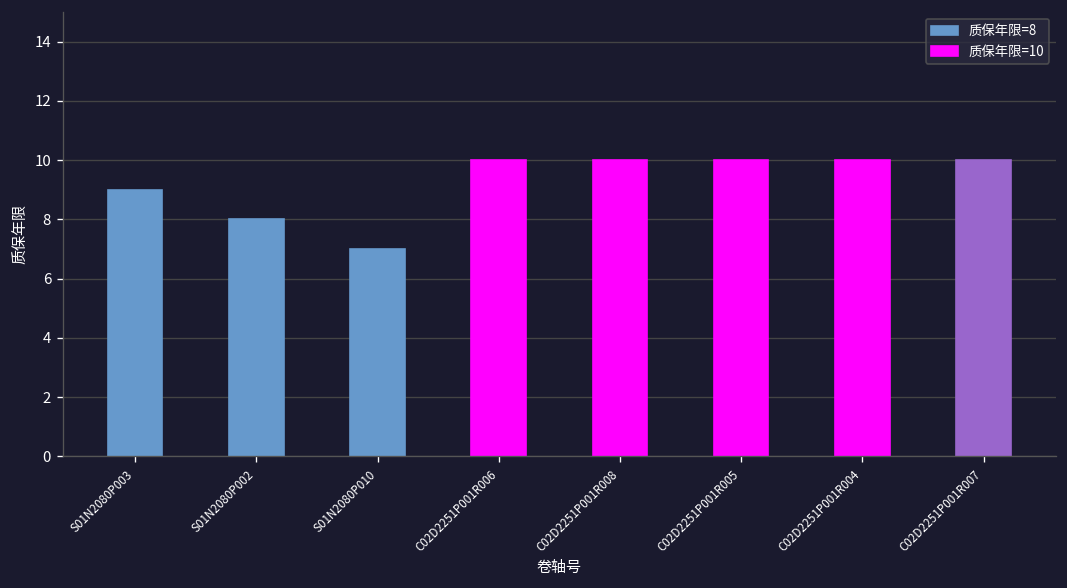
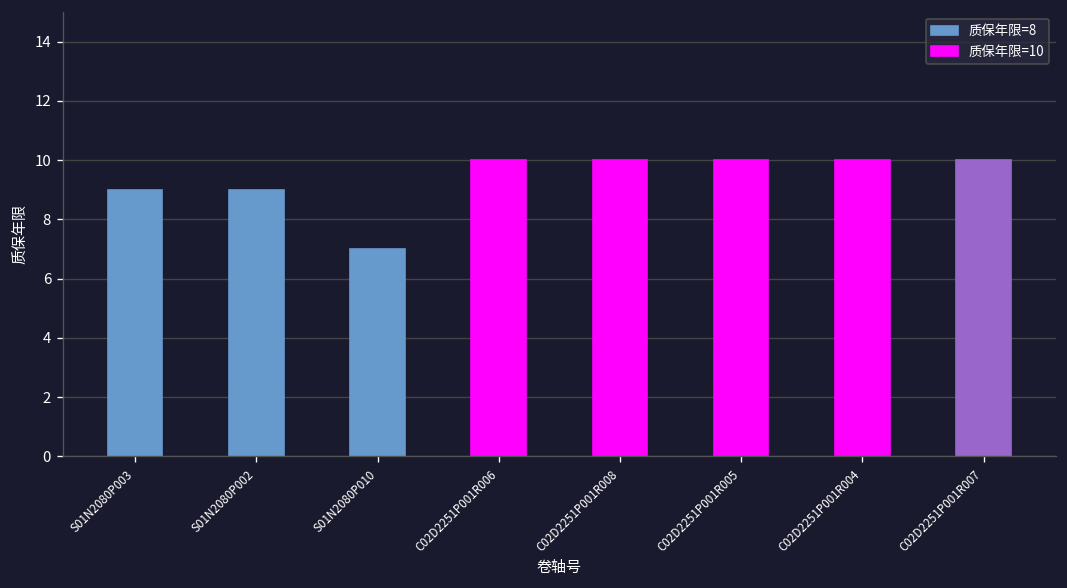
S01N2080P002: 8 -> 9
